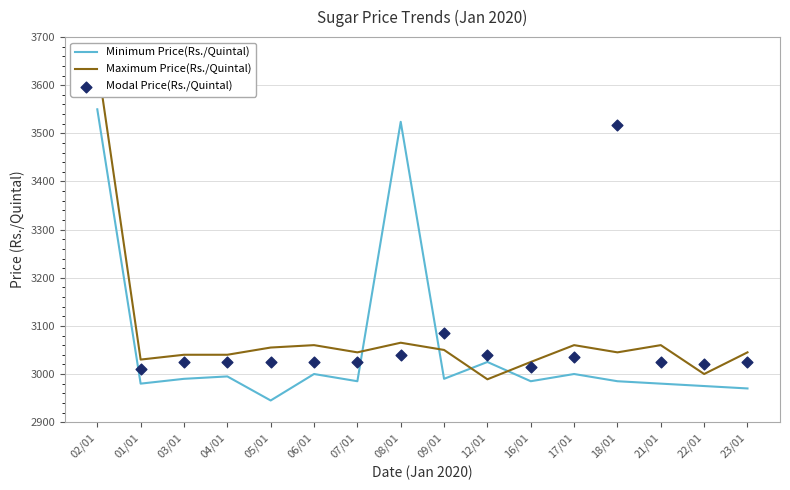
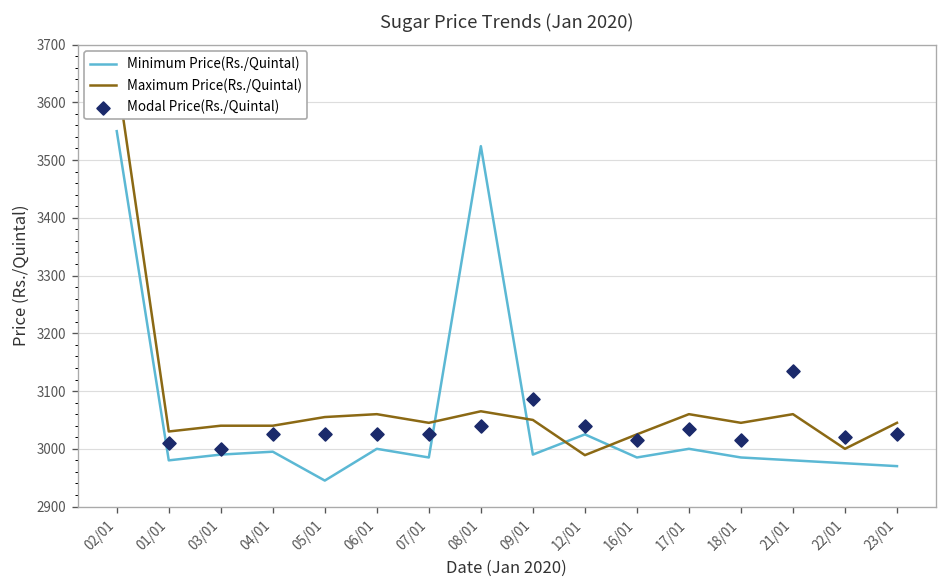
Modal Price(Rs./Quintal), 03/01: 3030 -> 3000
Modal Price(Rs./Quintal), 18/01: 3520 -> 3020
Modal Price(Rs./Quintal), 21/01: 3030 -> 3140
